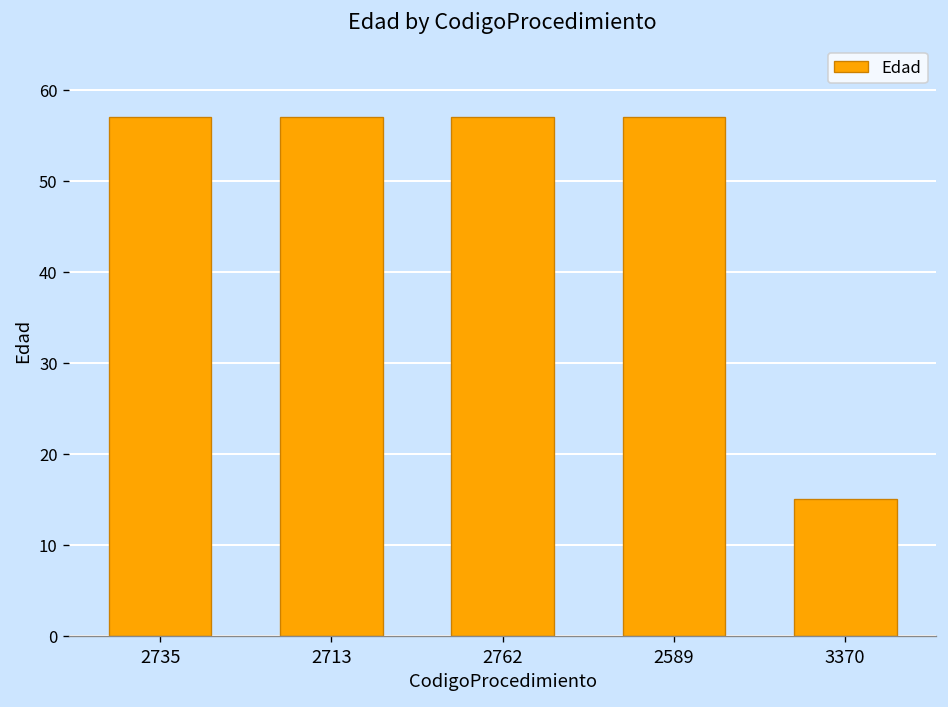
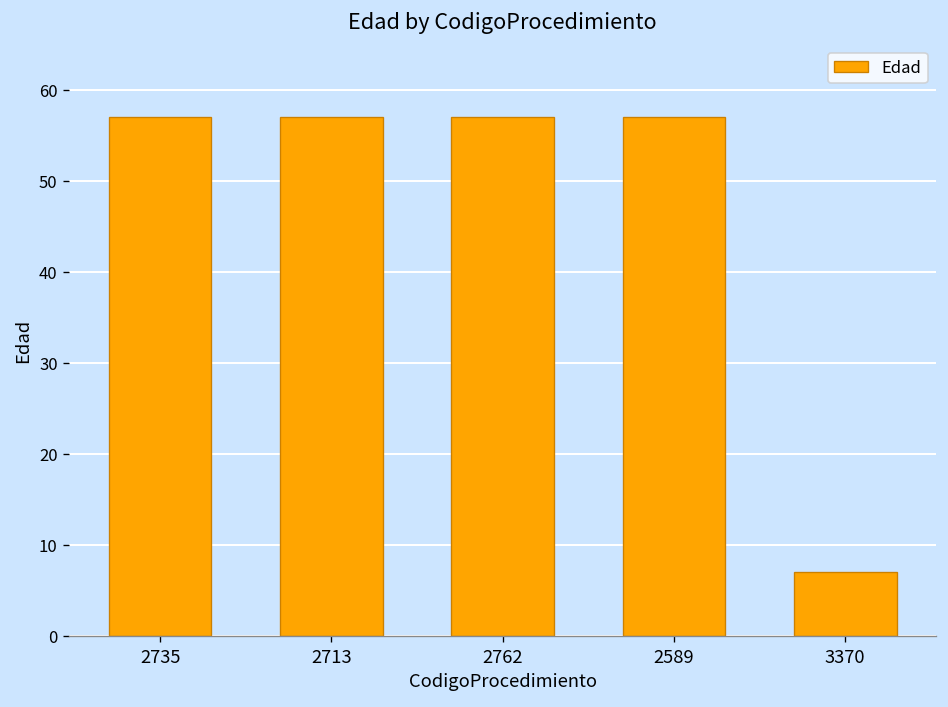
3370: 15 -> 7
